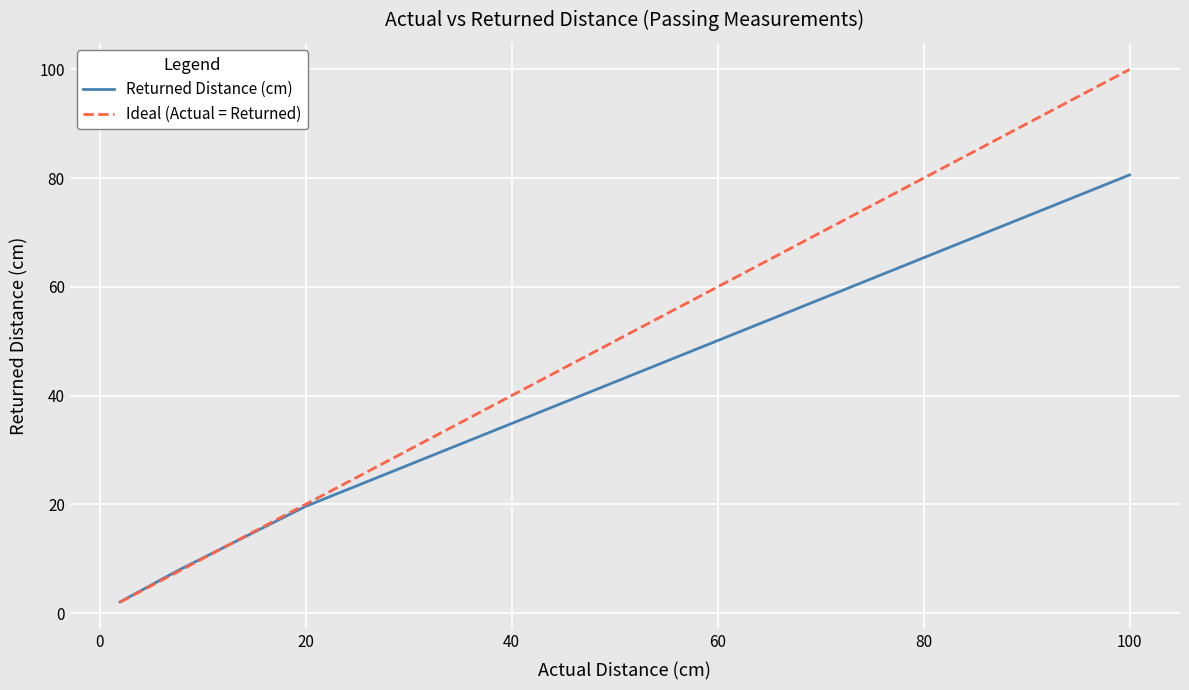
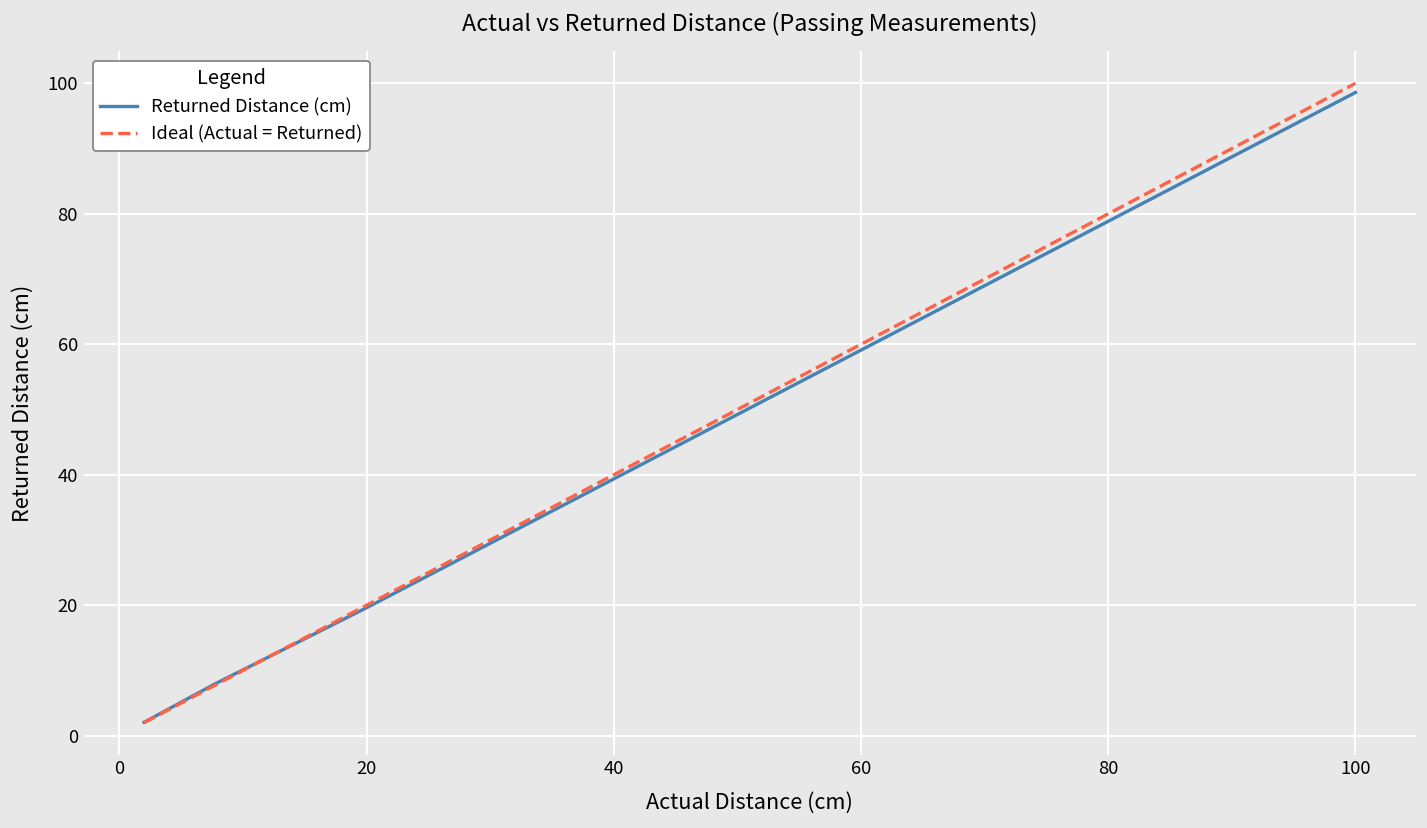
Returned Distance (cm), 100: 81 -> 99
